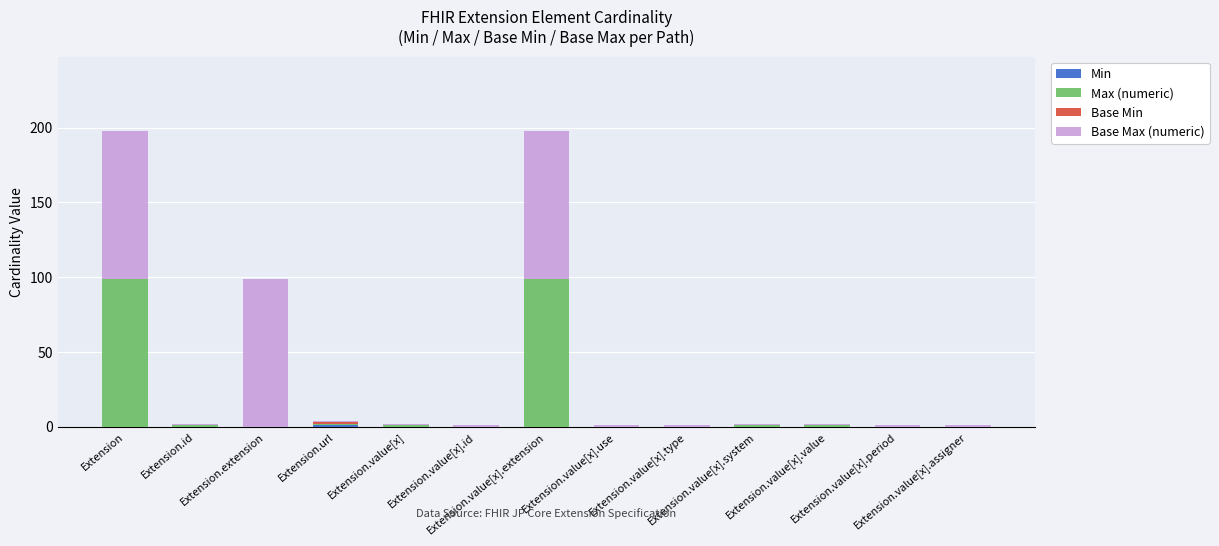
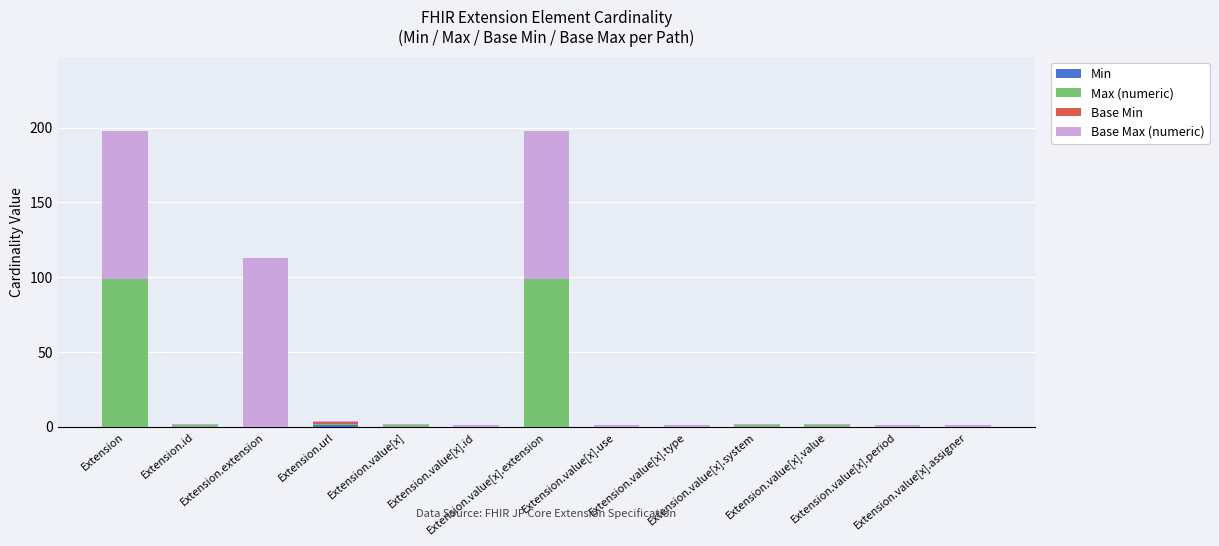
Base Max (numeric), Extension.extension: 99 -> 113
